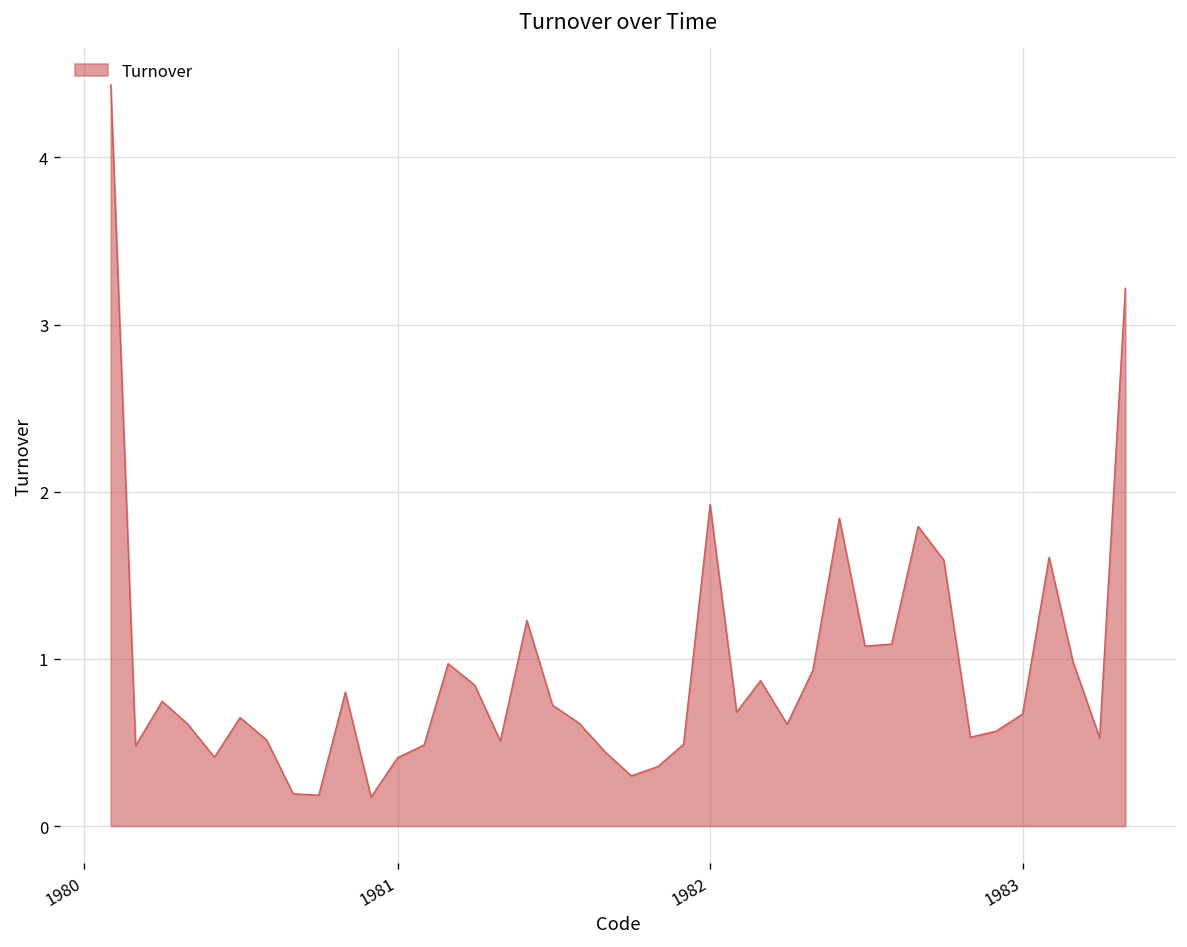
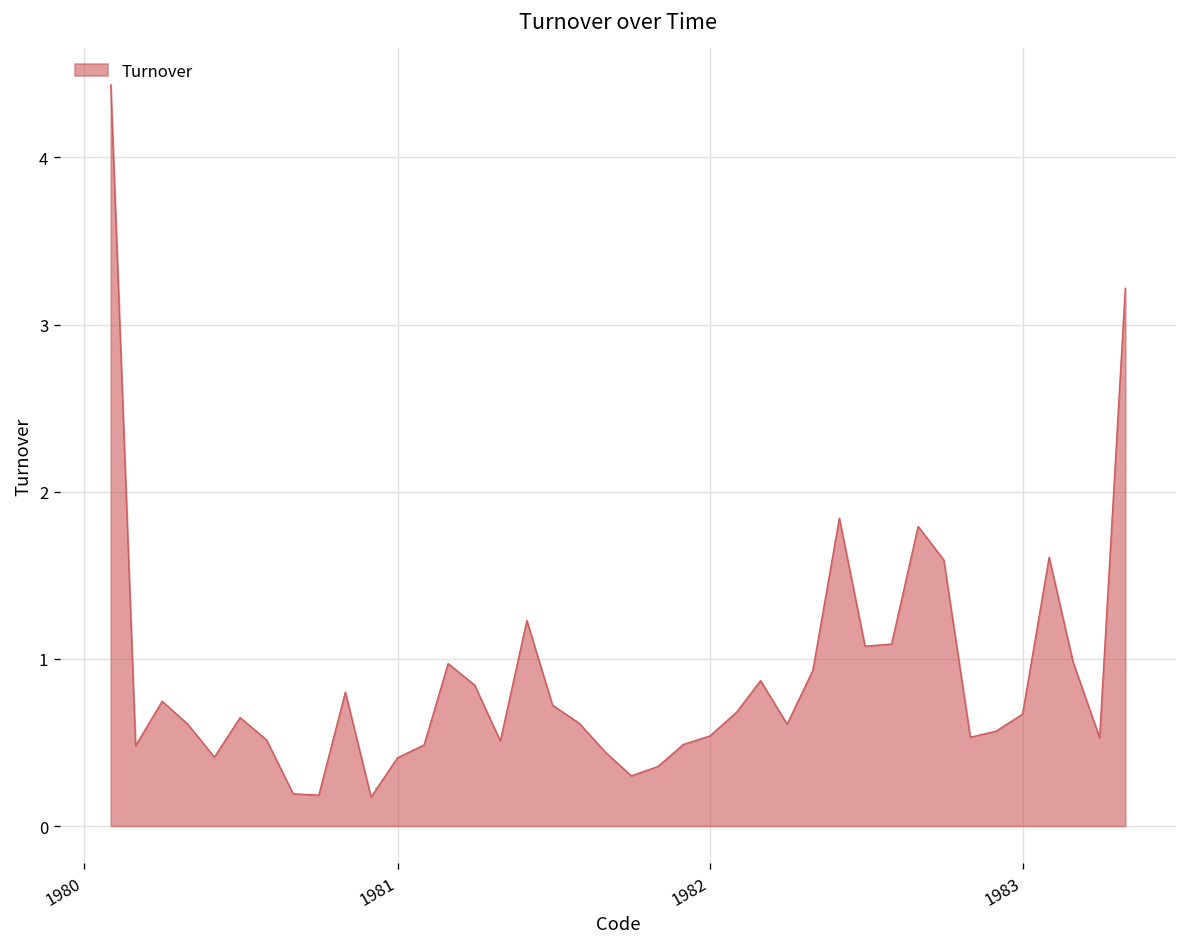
1982: 1.92 -> 0.54
